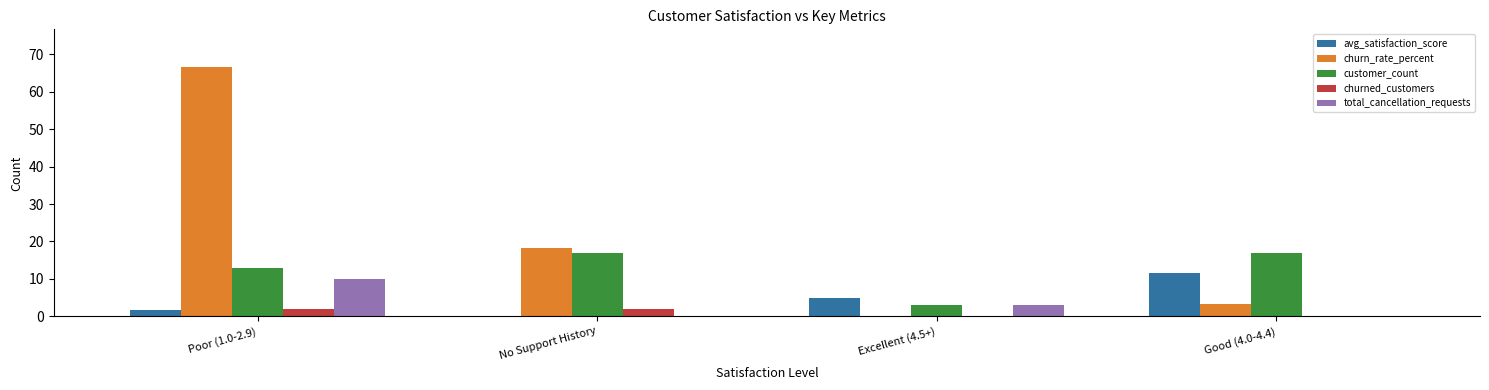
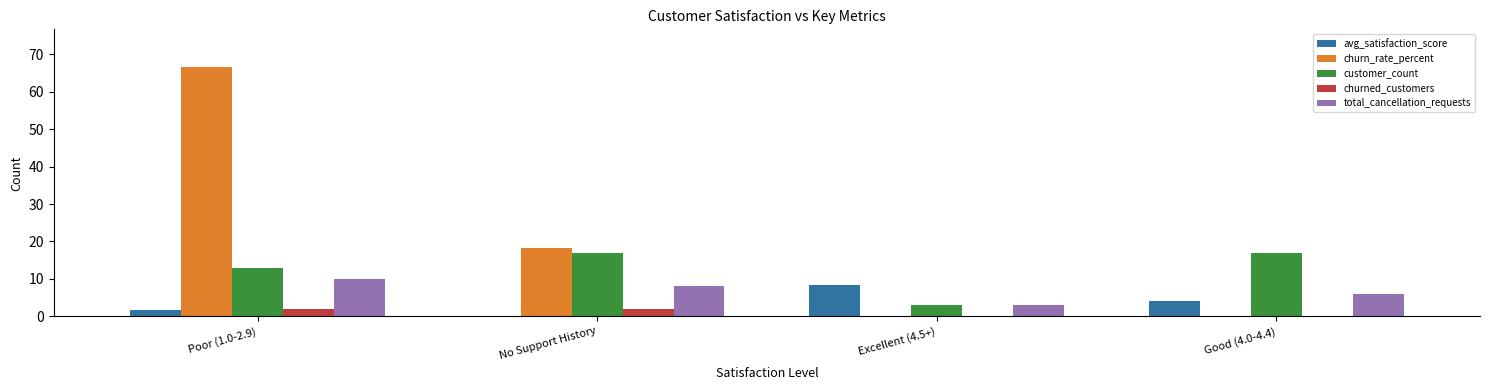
total_cancellation_requests, No Support History: 0 -> 8
avg_satisfaction_score, Excellent (4.5+): 5 -> 8
avg_satisfaction_score, Good (4.0-4.4): 12 -> 4
churn_rate_percent, Good (4.0-4.4): 3 -> 0
total_cancellation_requests, Good (4.0-4.4): 0 -> 6
